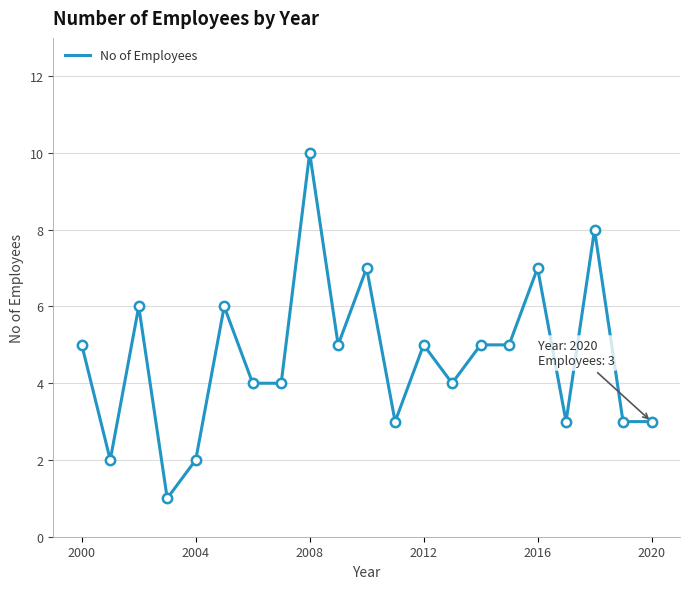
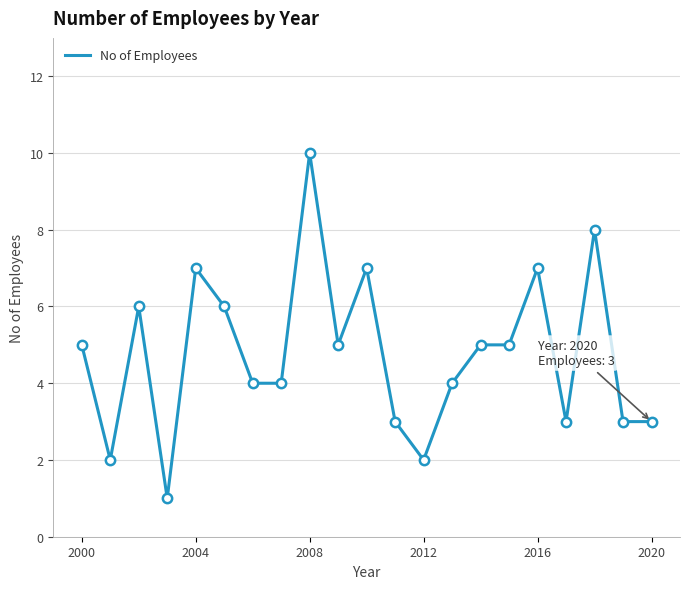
2004: 2 -> 7
2012: 5 -> 2
